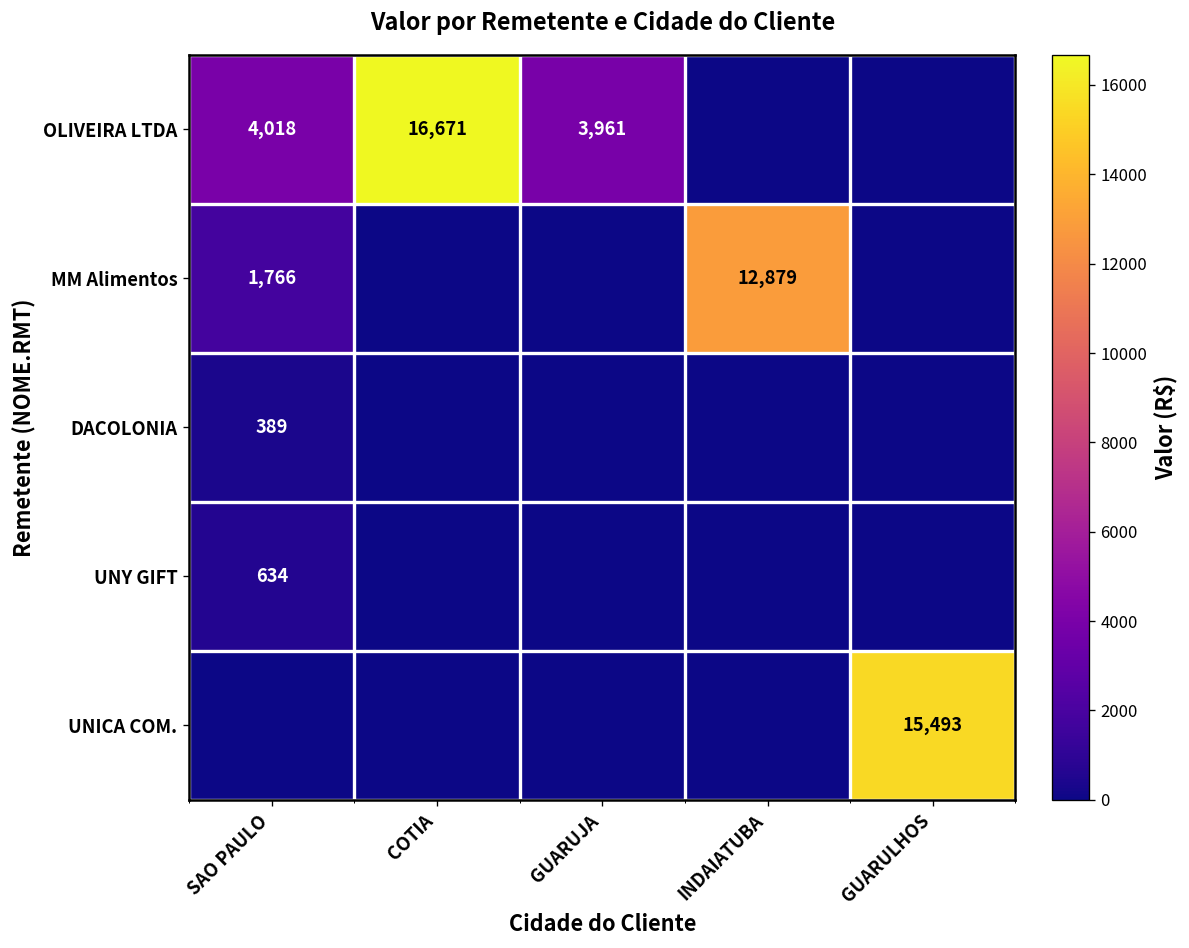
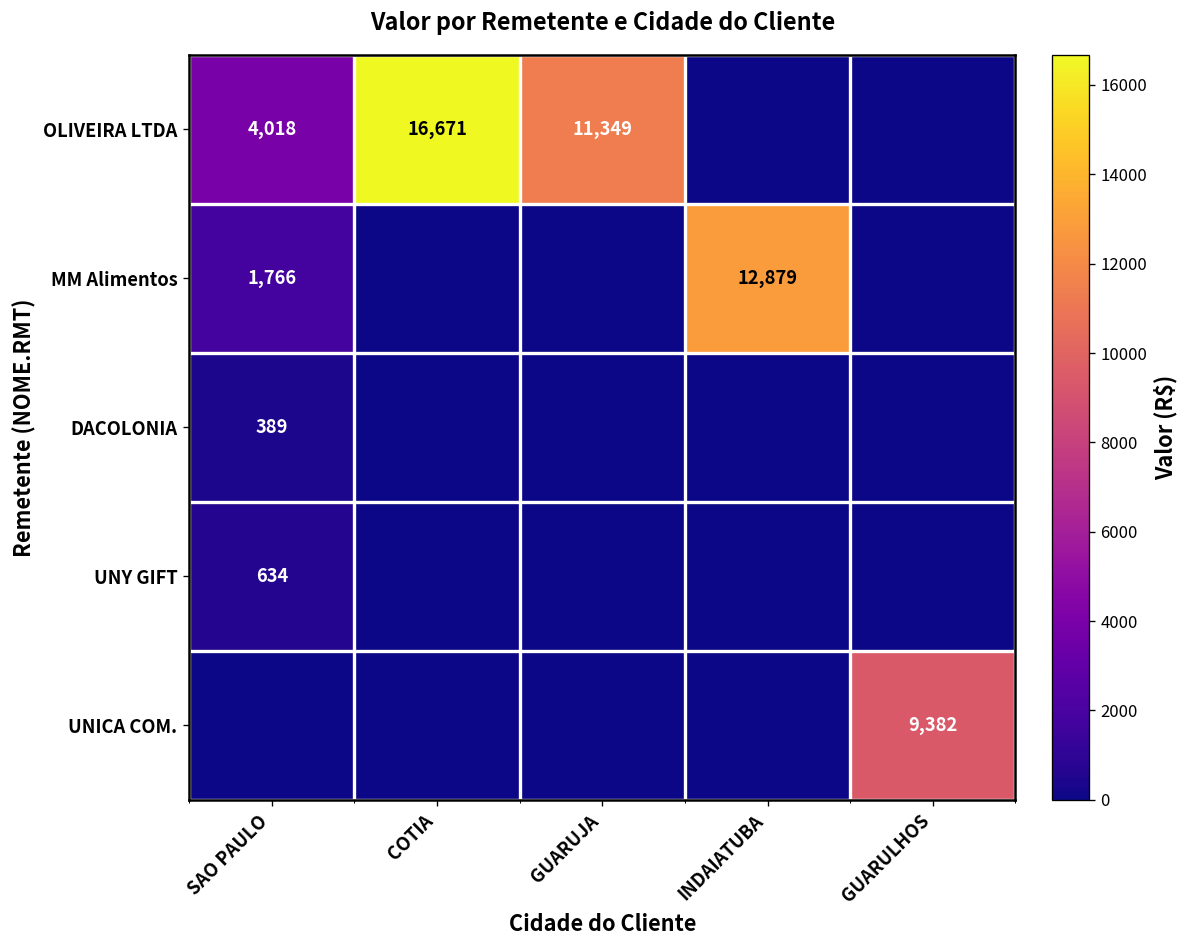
OLIVEIRA LTDA, GUARUJA: 3,961 -> 11,349
UNICA COM., GUARULHOS: 15,493 -> 9,382
